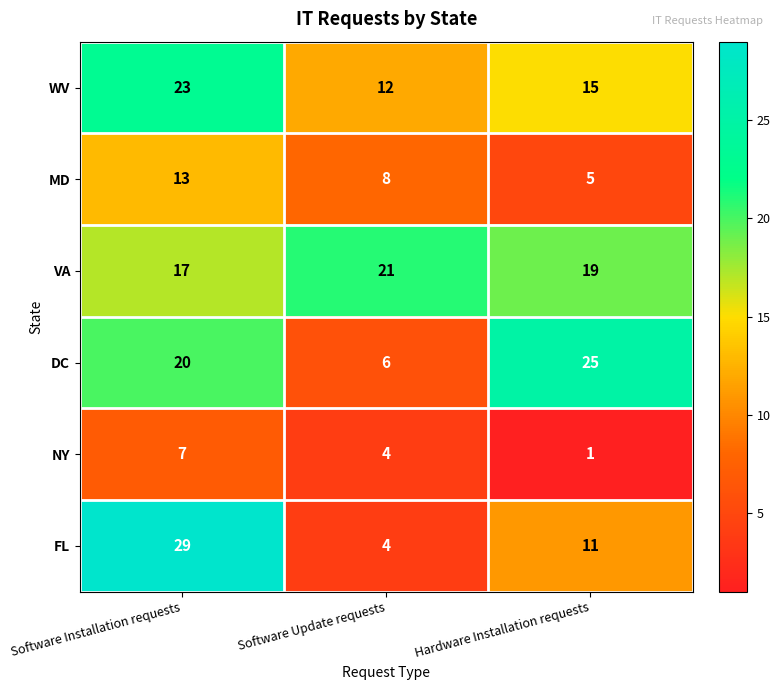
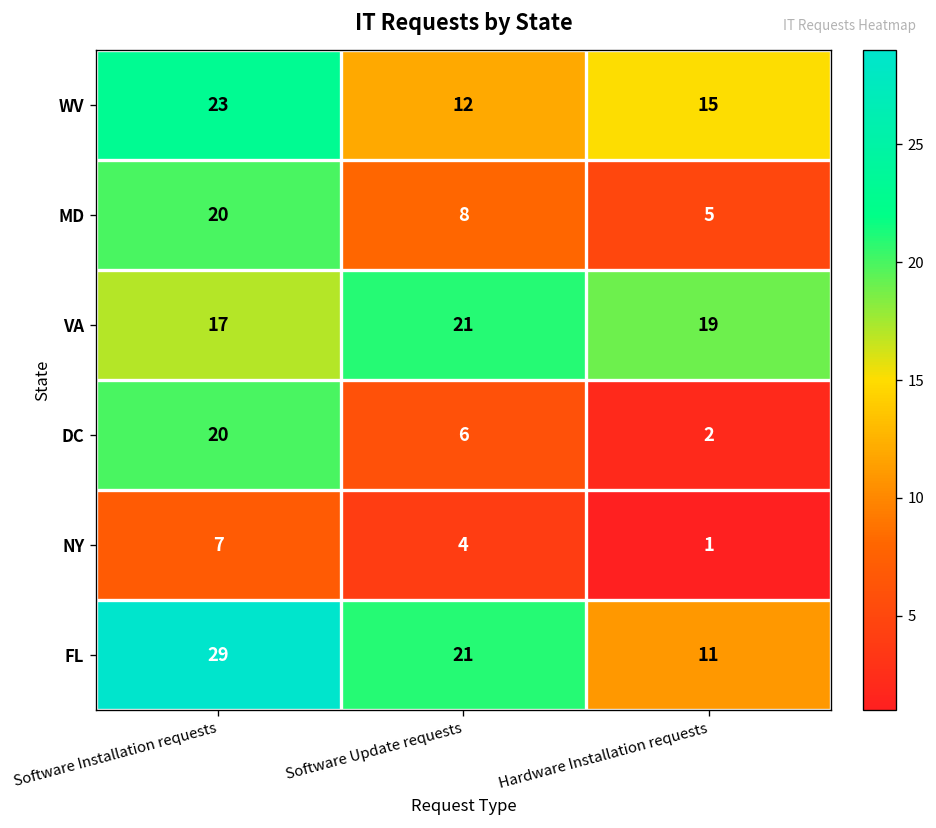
MD, Software Installation requests: 13 -> 20
DC, Hardware Installation requests: 25 -> 2
FL, Software Update requests: 4 -> 21
